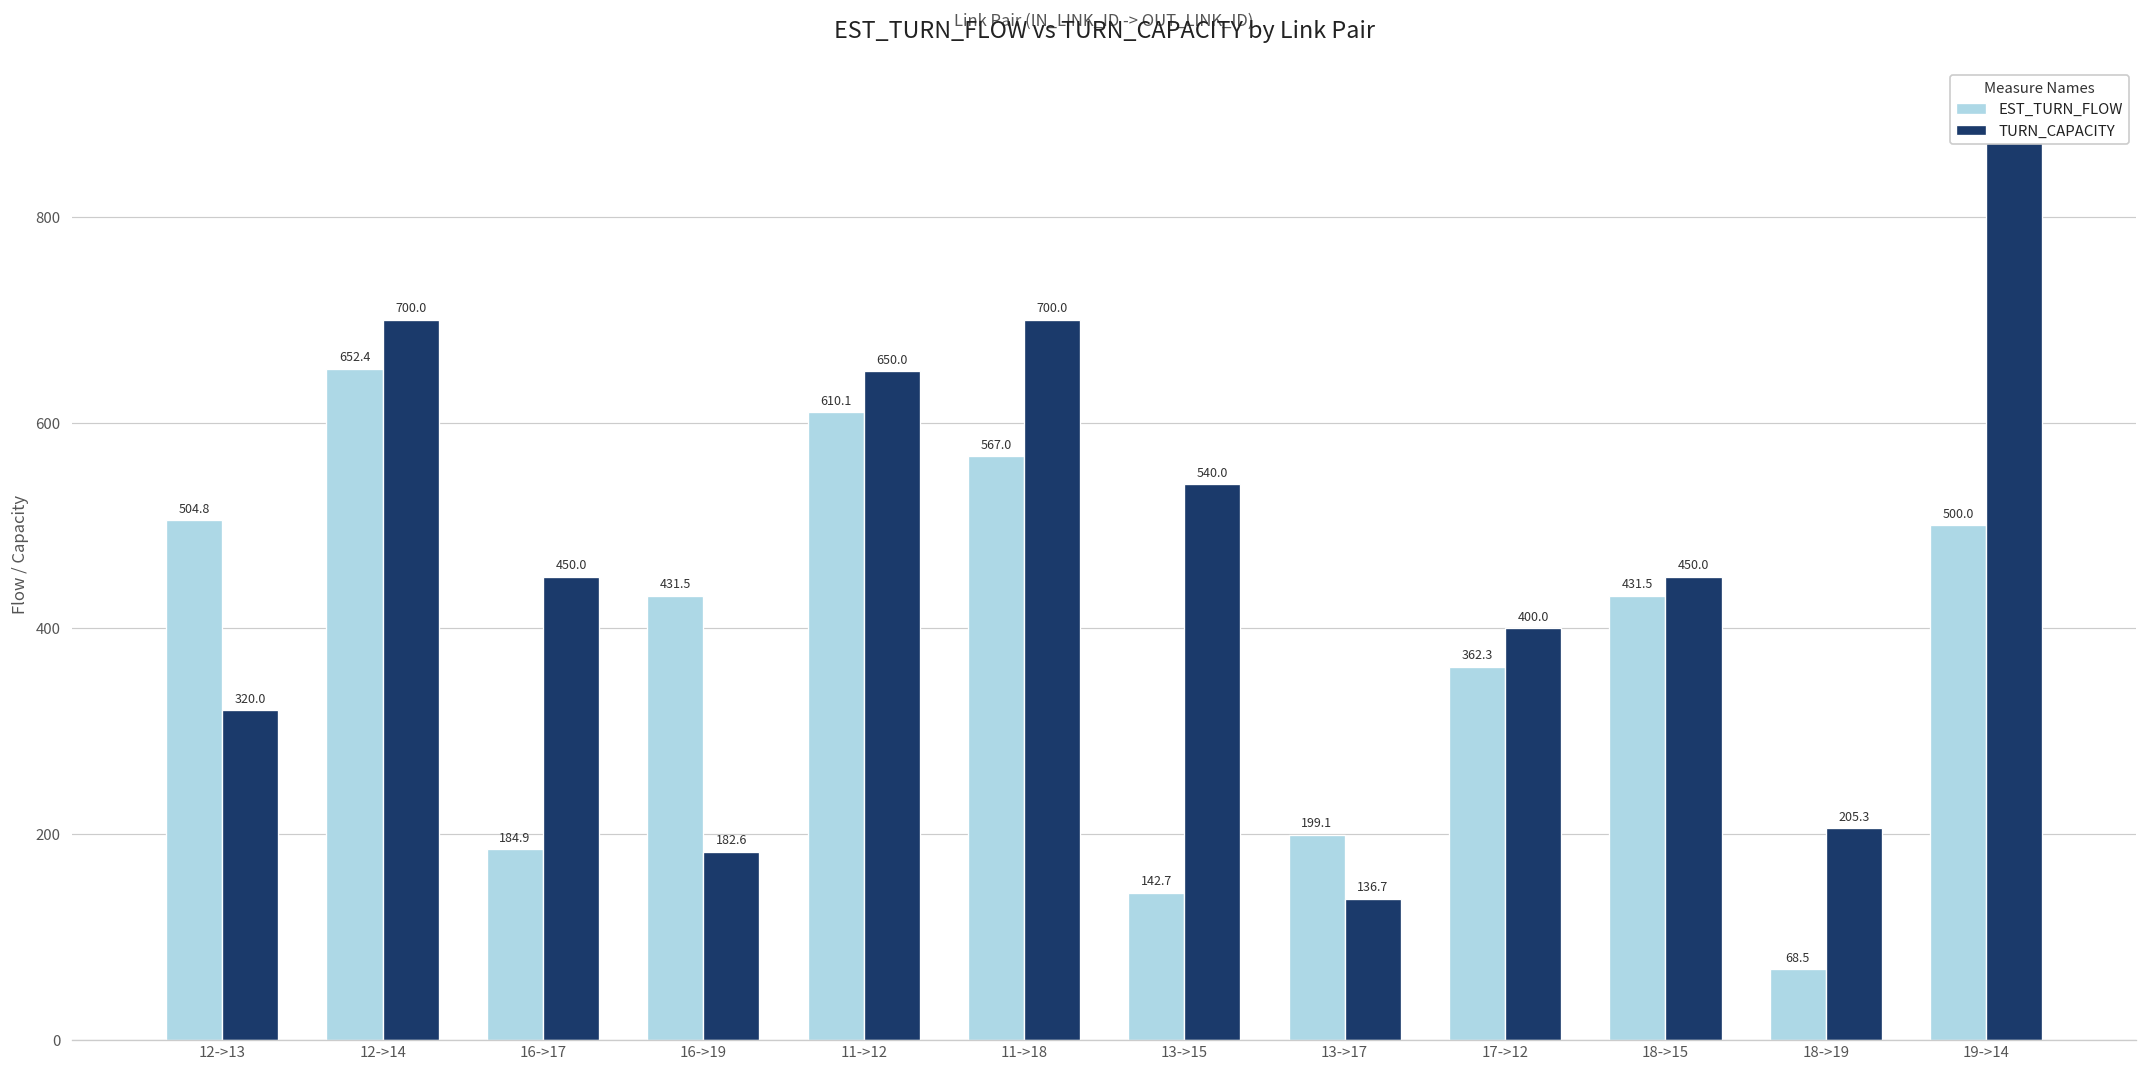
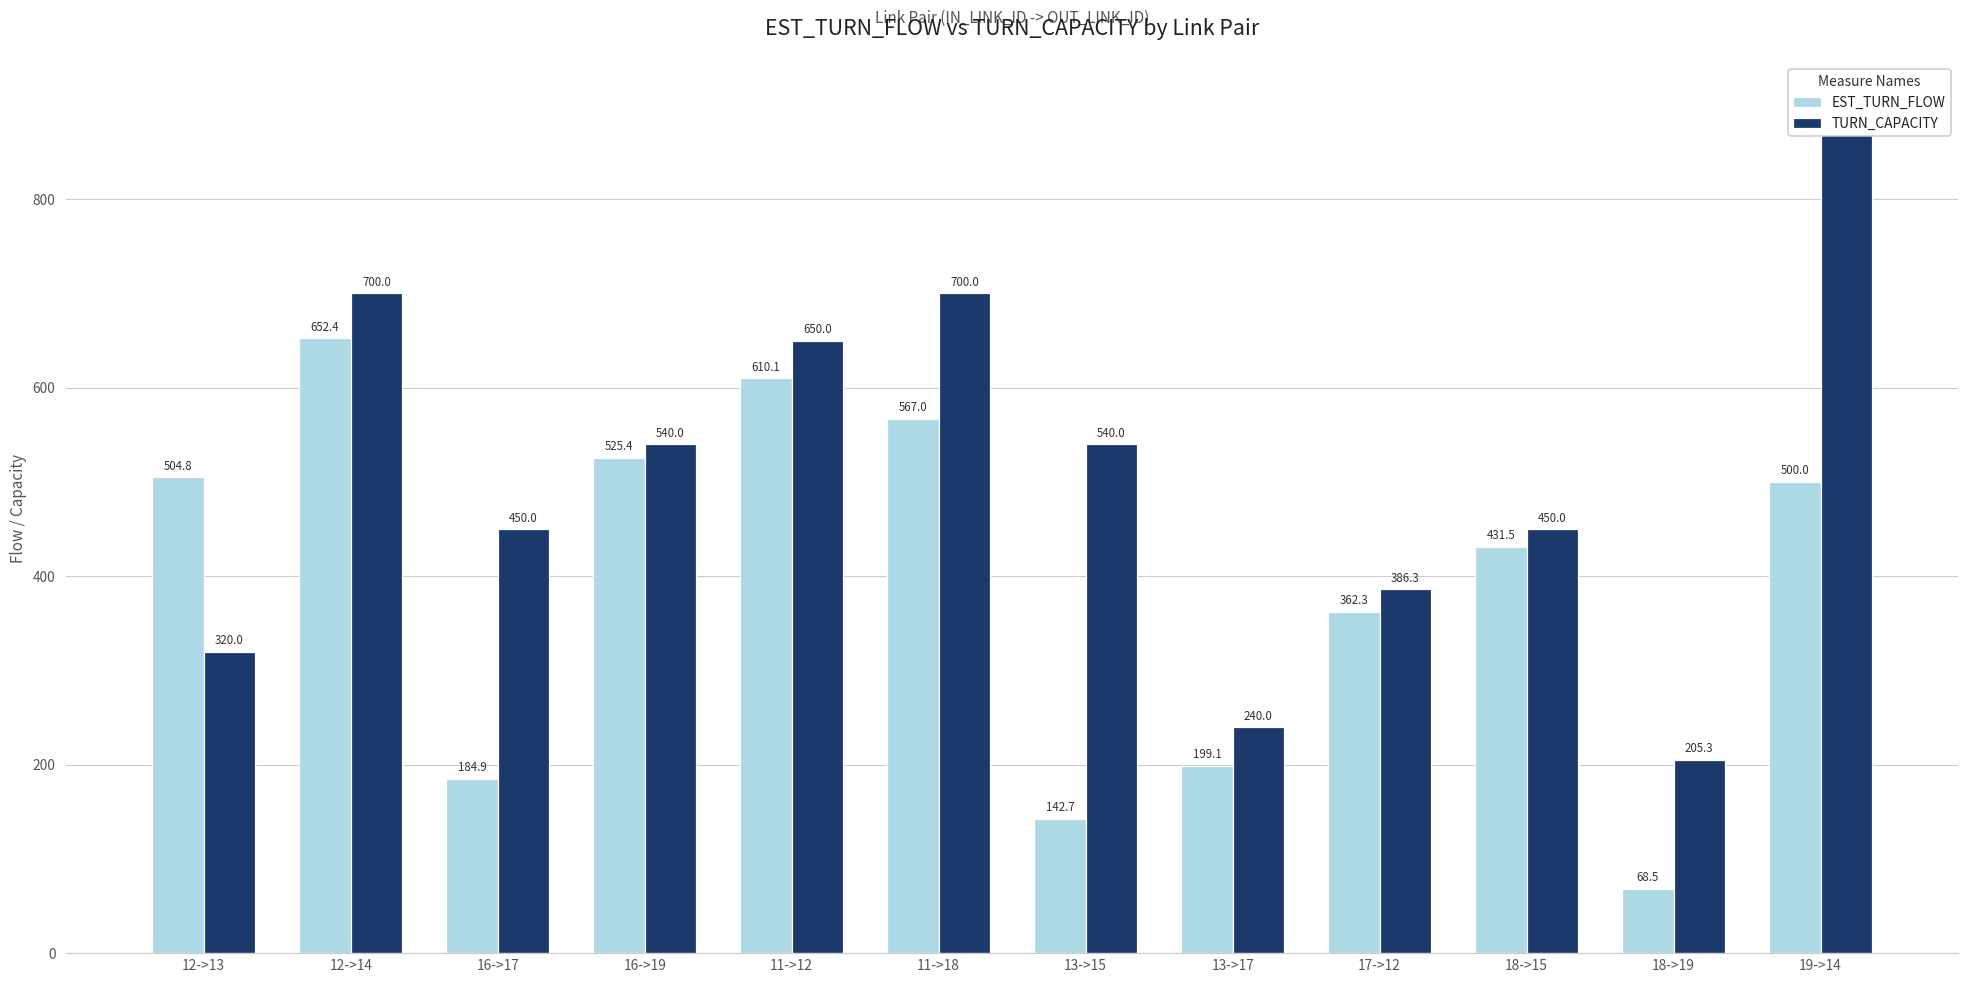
EST_TURN_FLOW, 16->19: 431.5 -> 525.4
TURN_CAPACITY, 16->19: 182.6 -> 540.0
TURN_CAPACITY, 13->17: 136.7 -> 240.0
TURN_CAPACITY, 17->12: 400.0 -> 386.3
